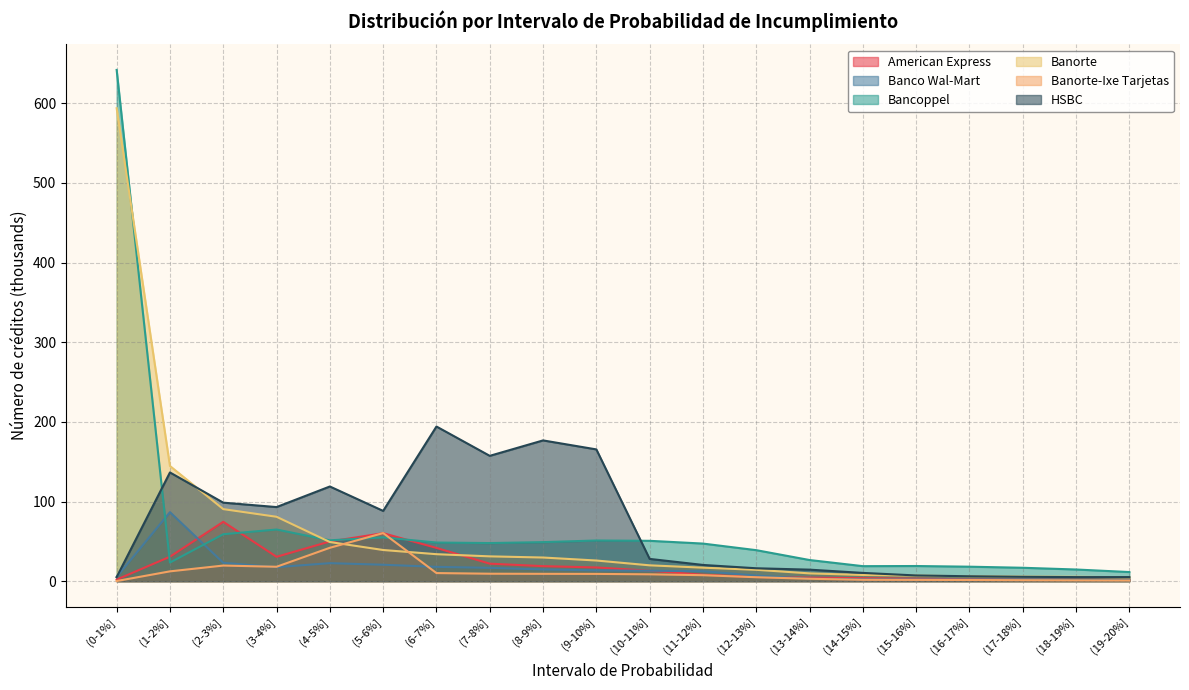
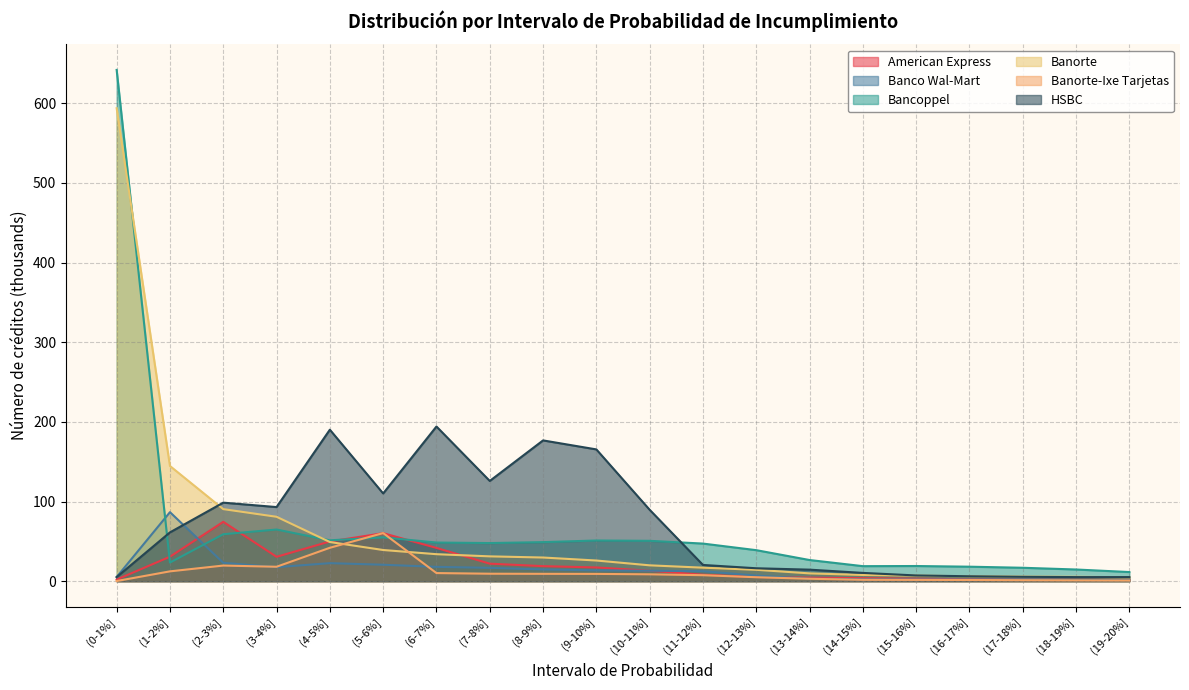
HSBC, (1-2%]: 140 -> 60
HSBC, (4-5%]: 120 -> 190
HSBC, (5-6%]: 90 -> 110
HSBC, (7-8%]: 160 -> 130
HSBC, (10-11%]: 30 -> 90
